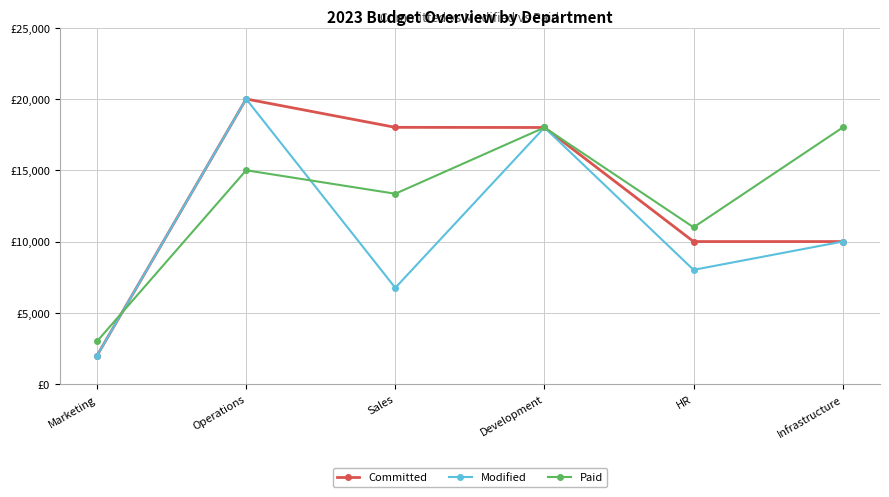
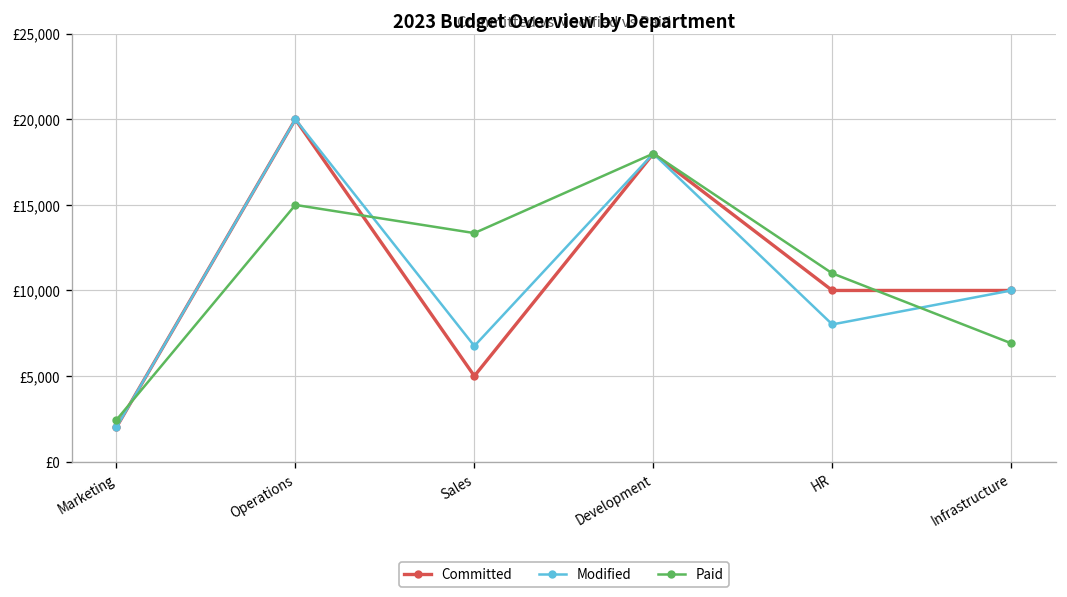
Paid, Marketing: £3,000 -> £2,400
Committed, Sales: £18,000 -> £5,000
Paid, Infrastructure: £18,000 -> £6,900
